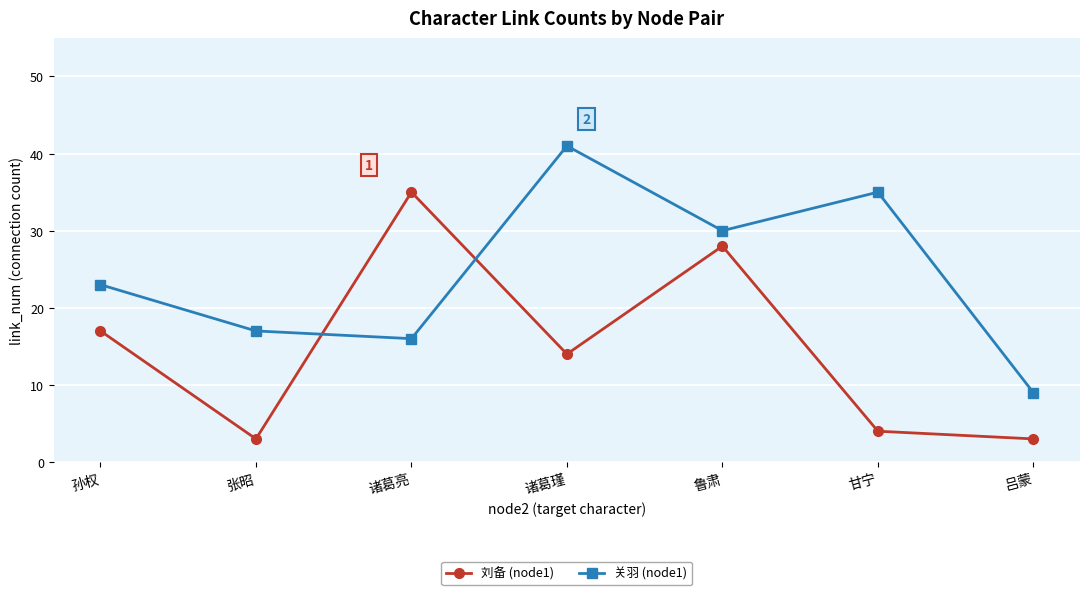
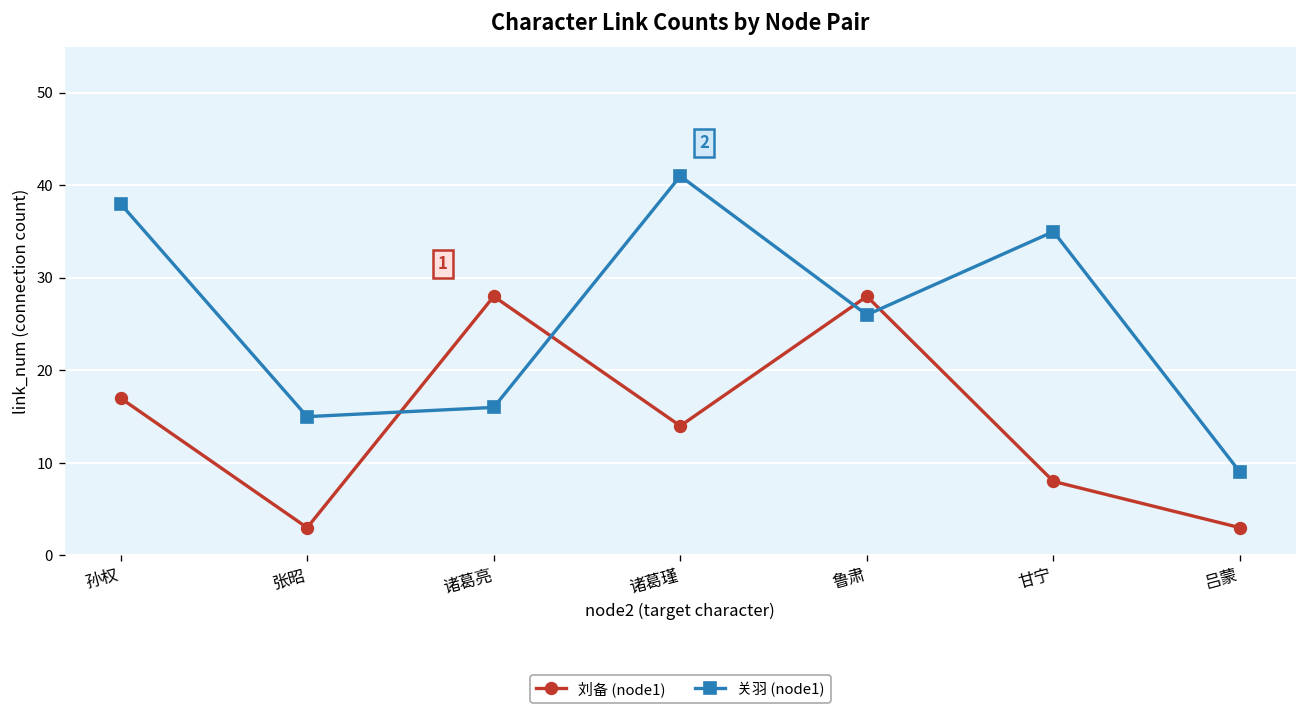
关羽 (node1), 孙权: 23 -> 38
关羽 (node1), 张昭: 17 -> 15
刘备 (node1), 诸葛亮: 35 -> 28
关羽 (node1), 鲁肃: 30 -> 26
刘备 (node1), 甘宁: 4 -> 8
